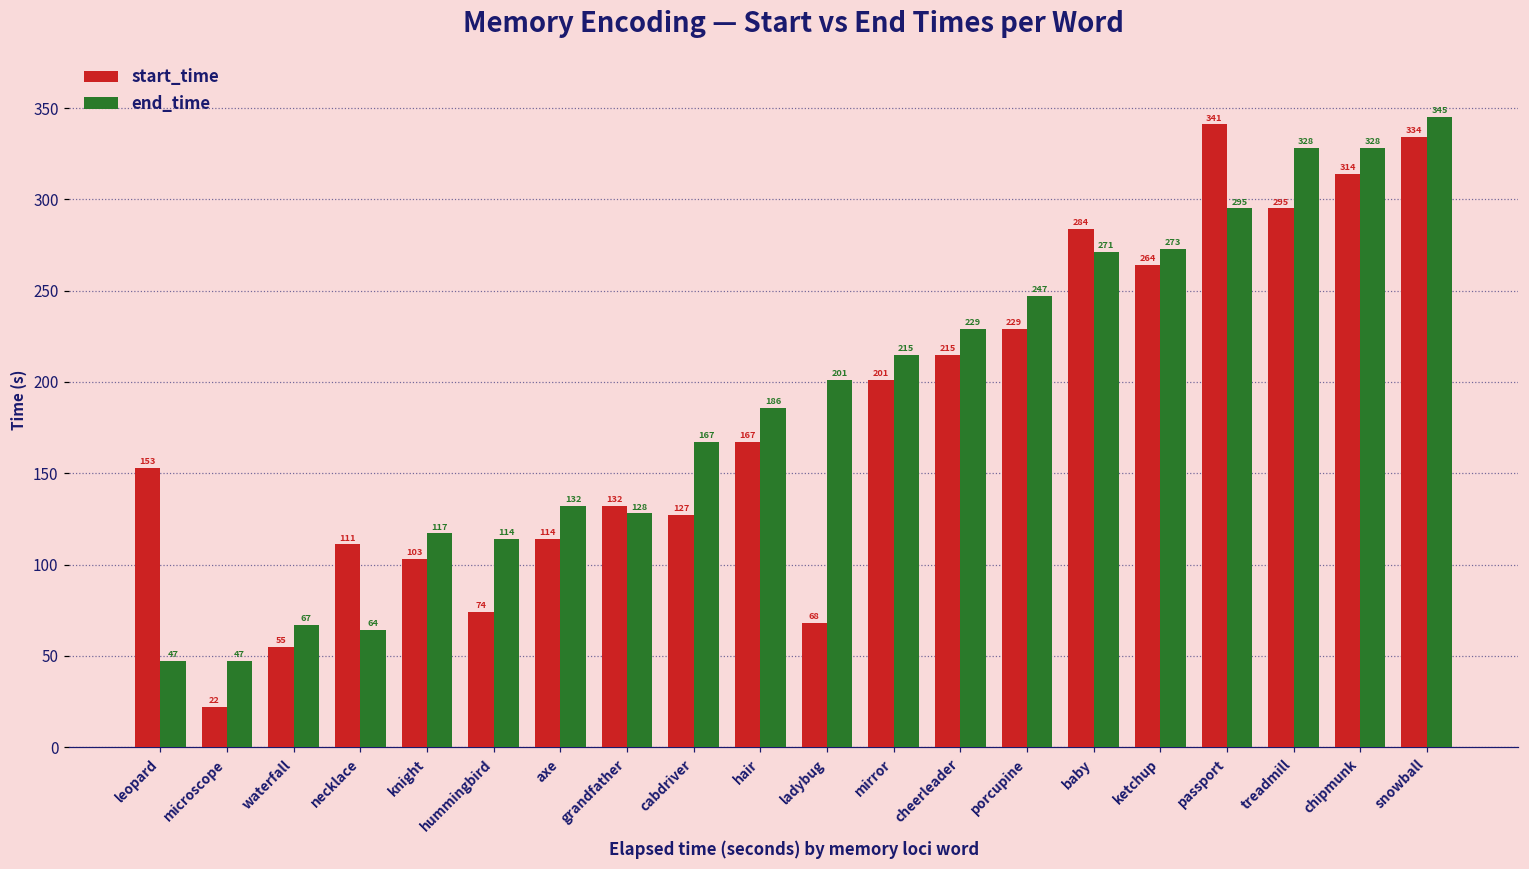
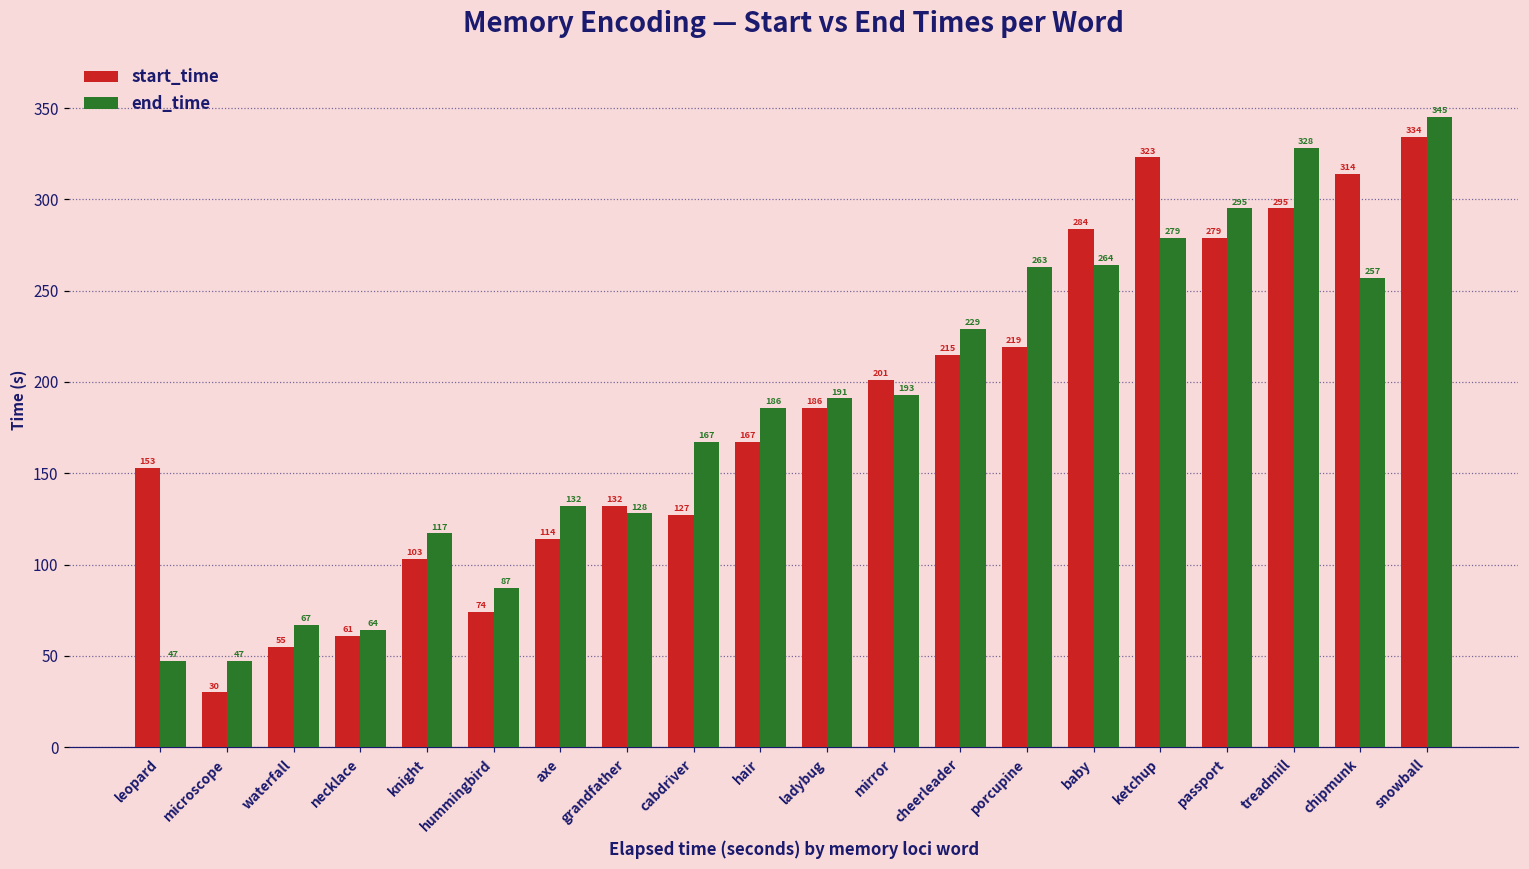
start_time, microscope: 22 -> 30
start_time, necklace: 111 -> 61
end_time, hummingbird: 114 -> 87
start_time, ladybug: 68 -> 186
end_time, ladybug: 201 -> 191
end_time, mirror: 215 -> 193
start_time, porcupine: 229 -> 219
end_time, porcupine: 247 -> 263
end_time, baby: 271 -> 264
start_time, ketchup: 264 -> 323
end_time, ketchup: 273 -> 279
start_time, passport: 341 -> 279
end_time, chipmunk: 328 -> 257
